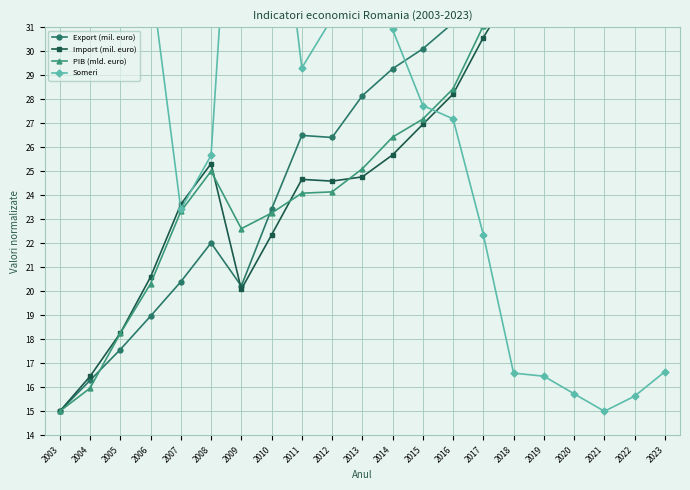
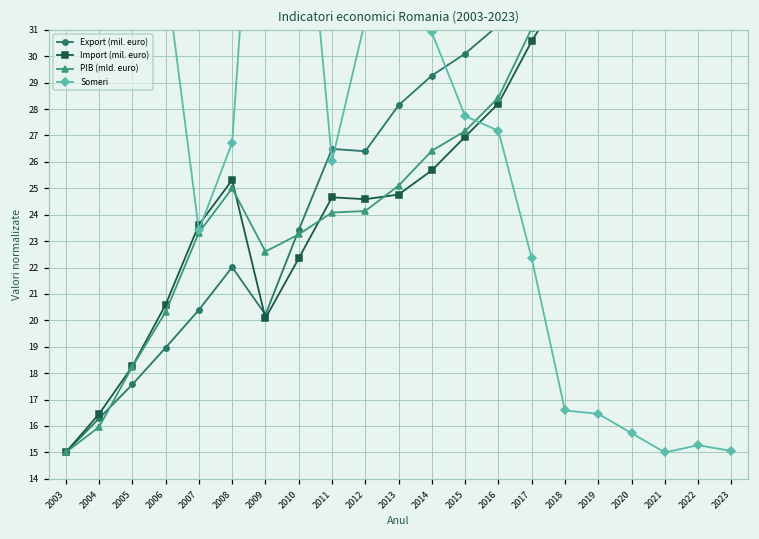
Someri, 2008: 25.7 -> 26.7
Someri, 2011: 29.3 -> 26.0
Someri, 2022: 15.6 -> 15.3
Someri, 2023: 16.6 -> 15.1
